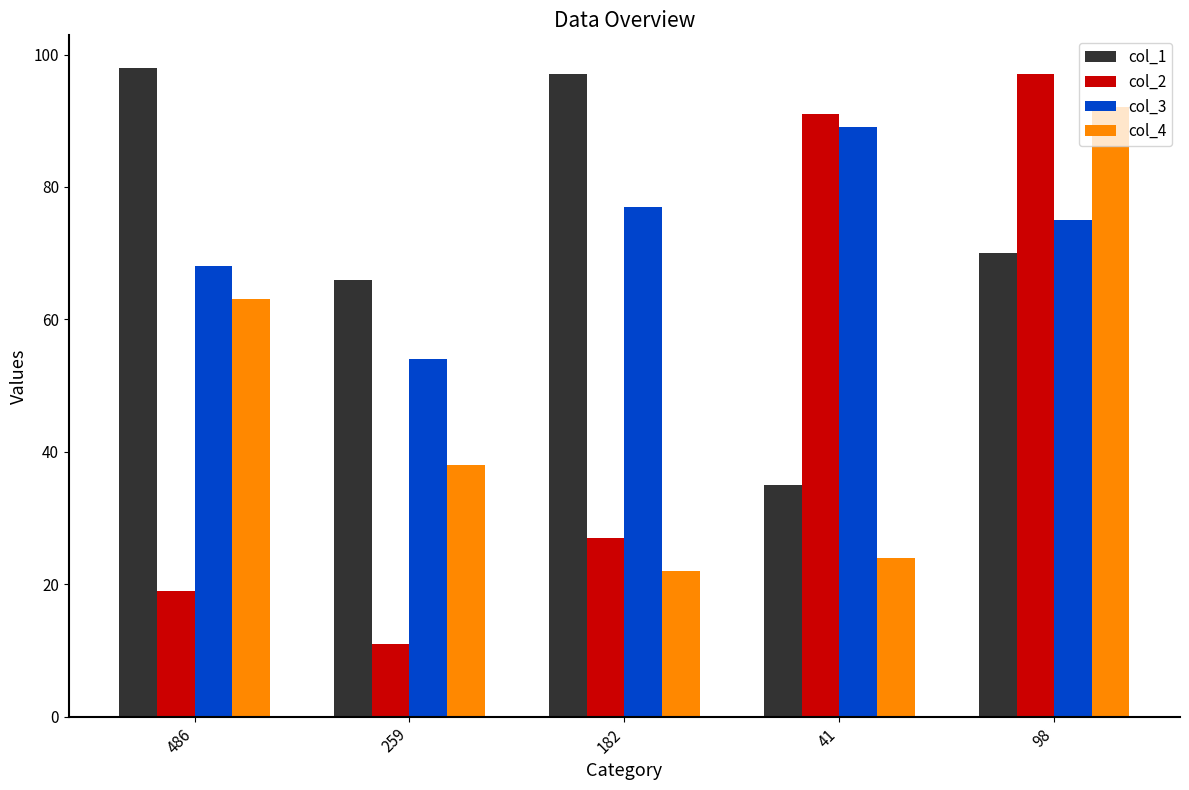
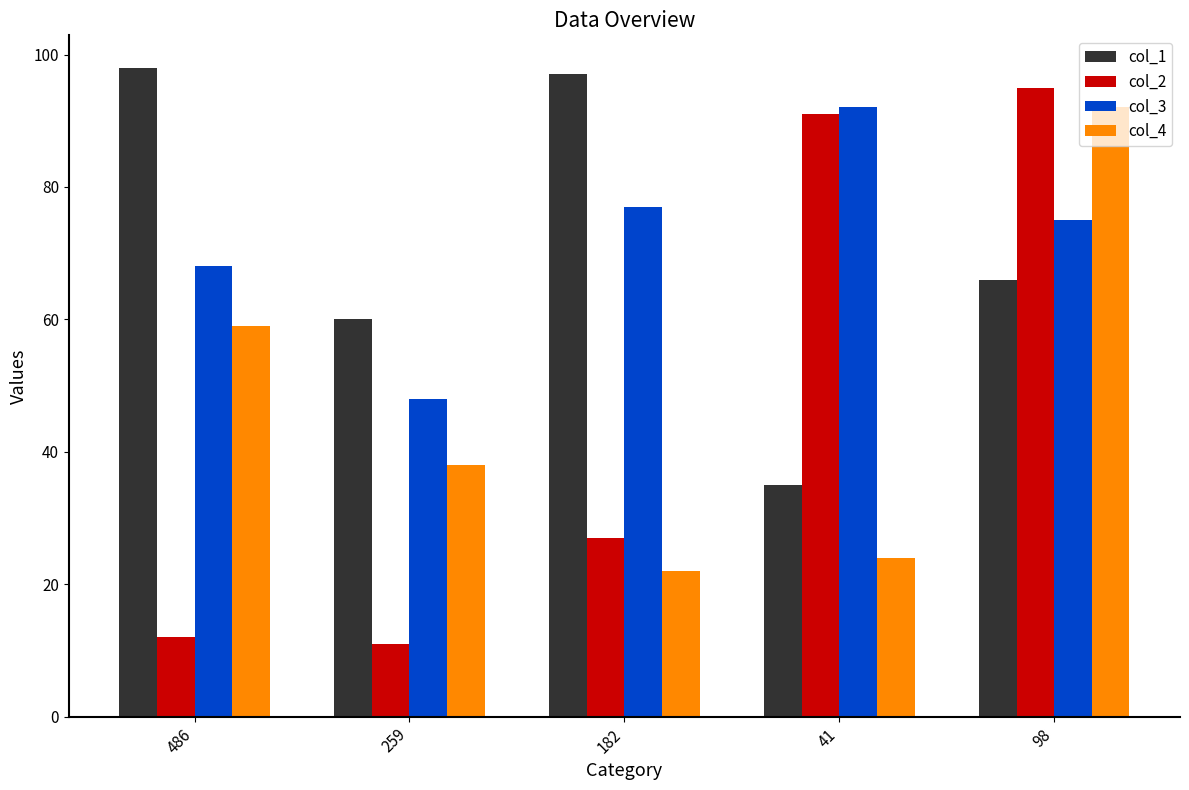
col_2, 486: 19 -> 12
col_4, 486: 63 -> 59
col_1, 259: 66 -> 60
col_3, 259: 54 -> 48
col_3, 41: 89 -> 92
col_1, 98: 70 -> 66
col_2, 98: 97 -> 95
